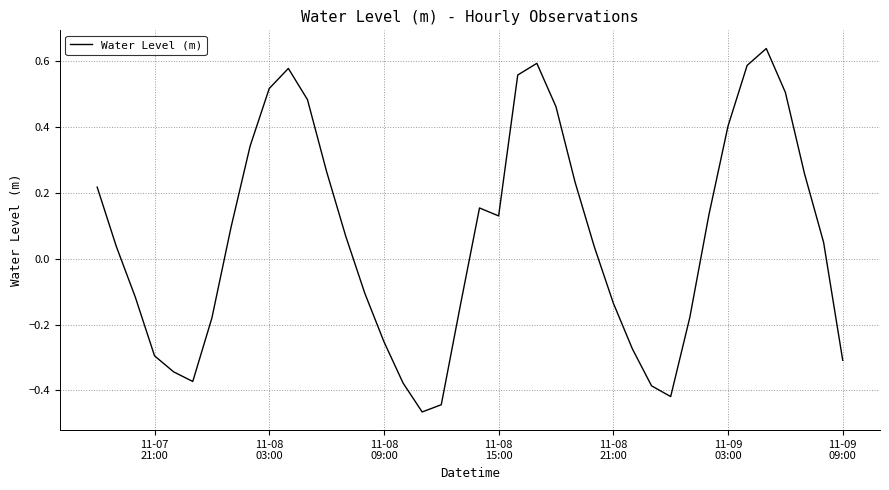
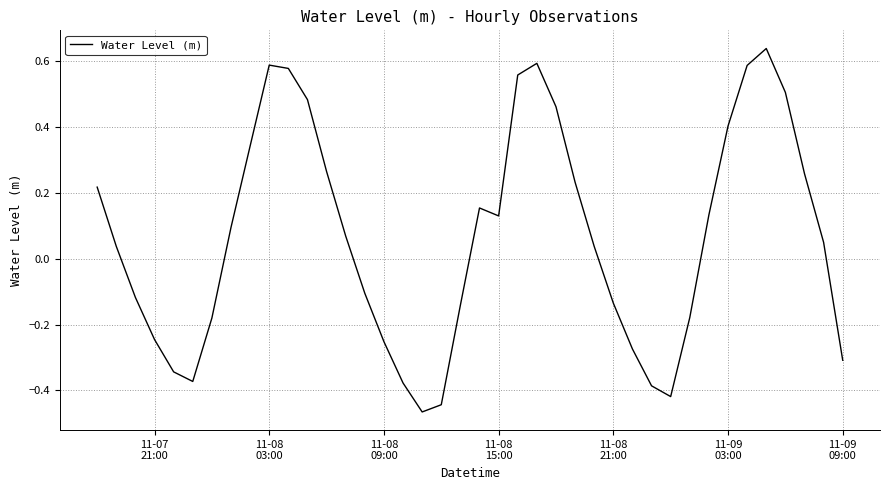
11-07 21:00: -0.29 -> -0.25
11-08 03:00: 0.52 -> 0.59
